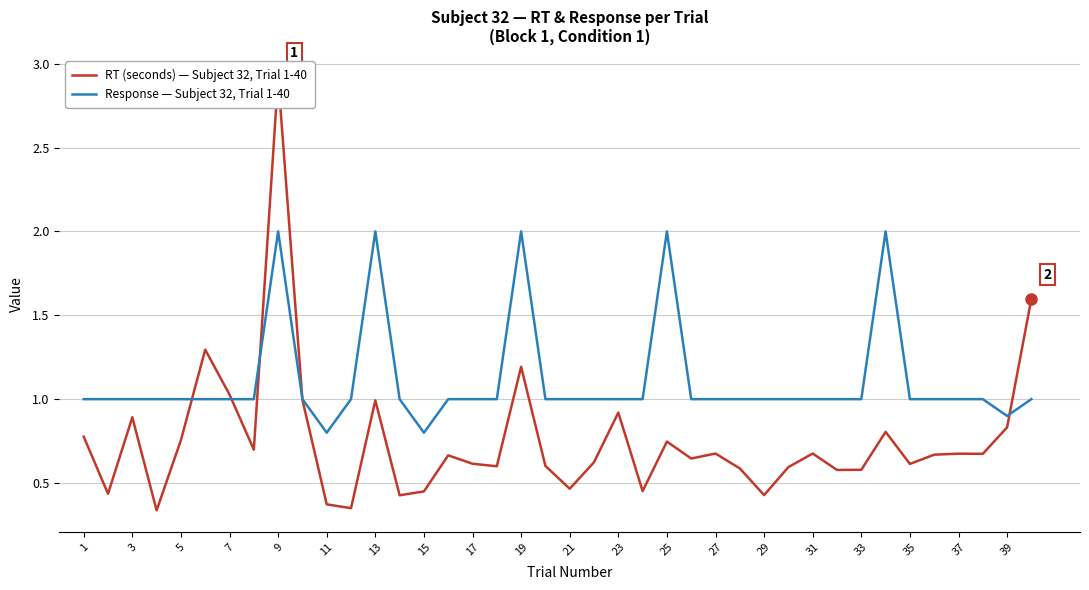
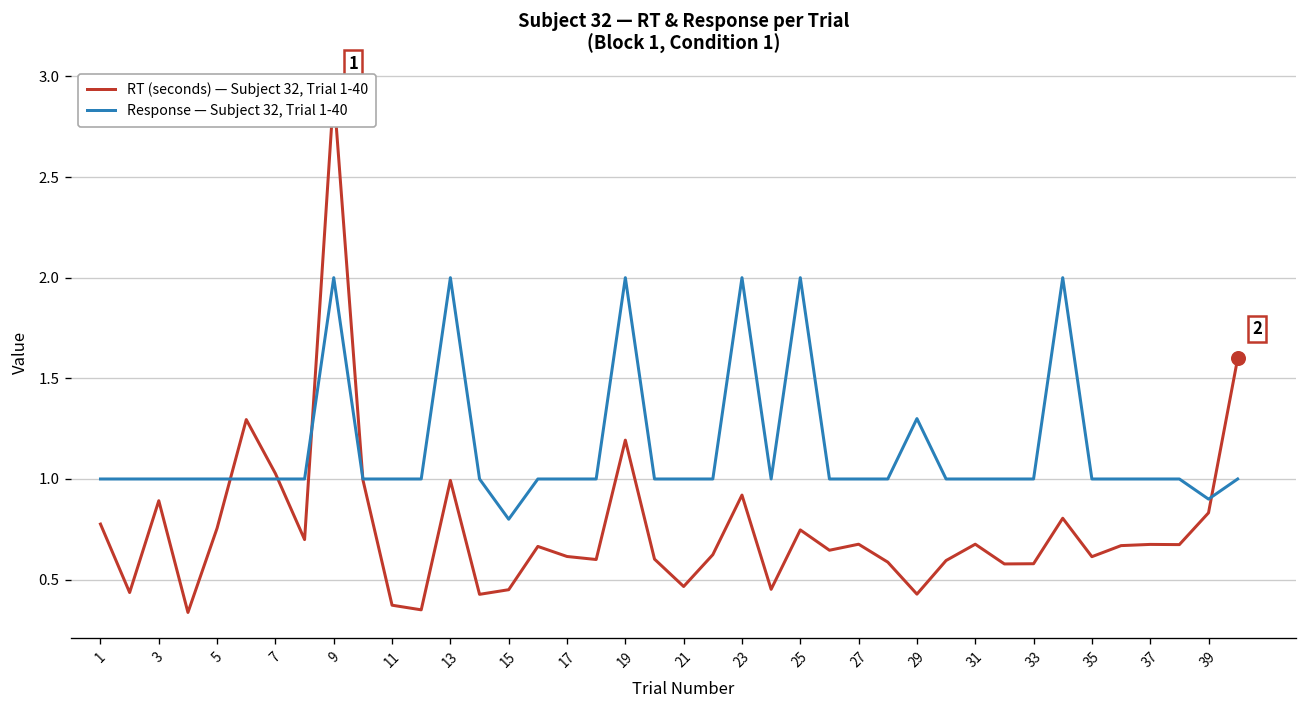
Response — Subject 32, Trial 1-40, 11: 0.8 -> 1.0
Response — Subject 32, Trial 1-40, 23: 1 -> 2
Response — Subject 32, Trial 1-40, 29: 1.0 -> 1.3
